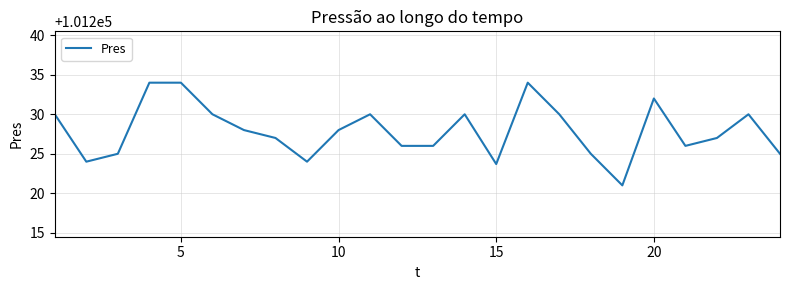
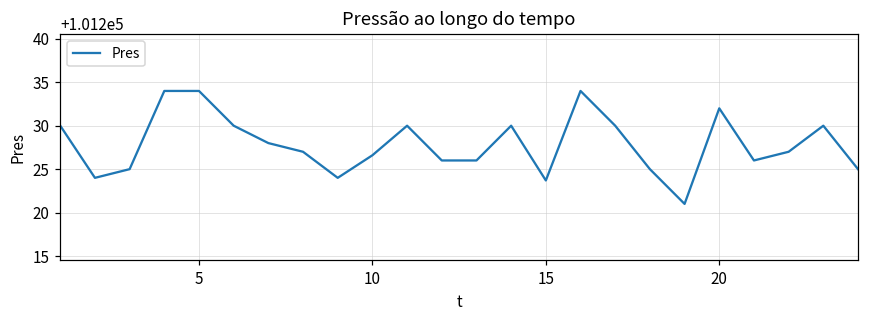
10: 101228 -> 101227
